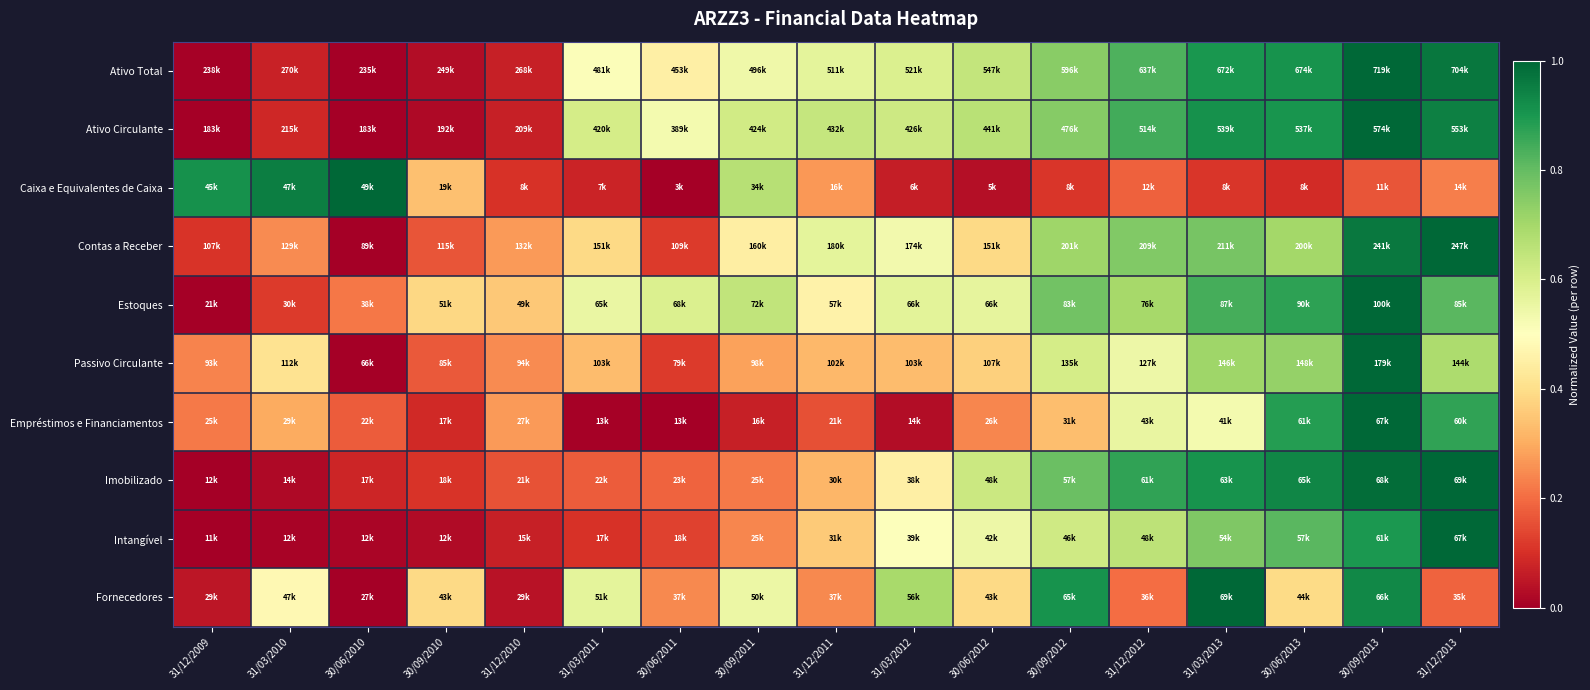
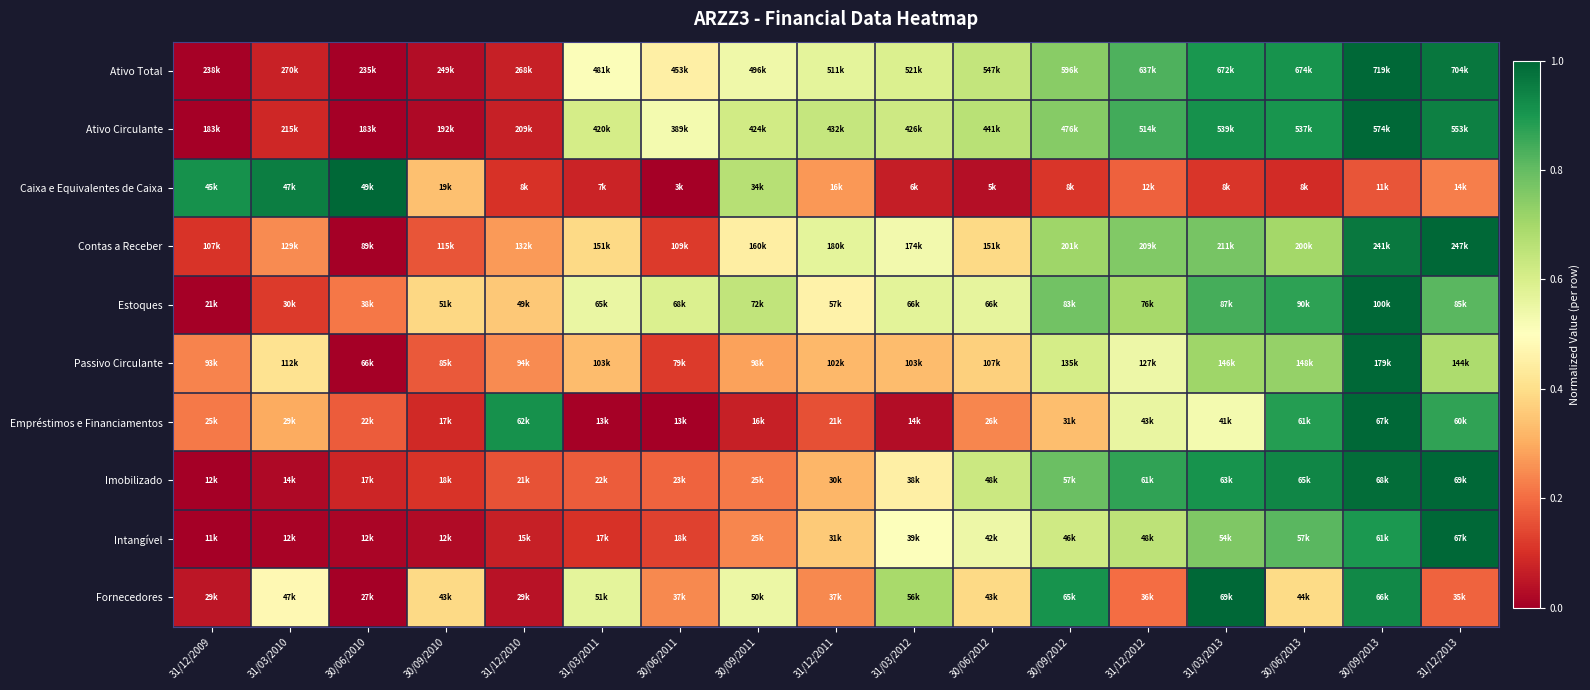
Empréstimos e Financiamentos, 31/12/2010: 27k -> 62k
